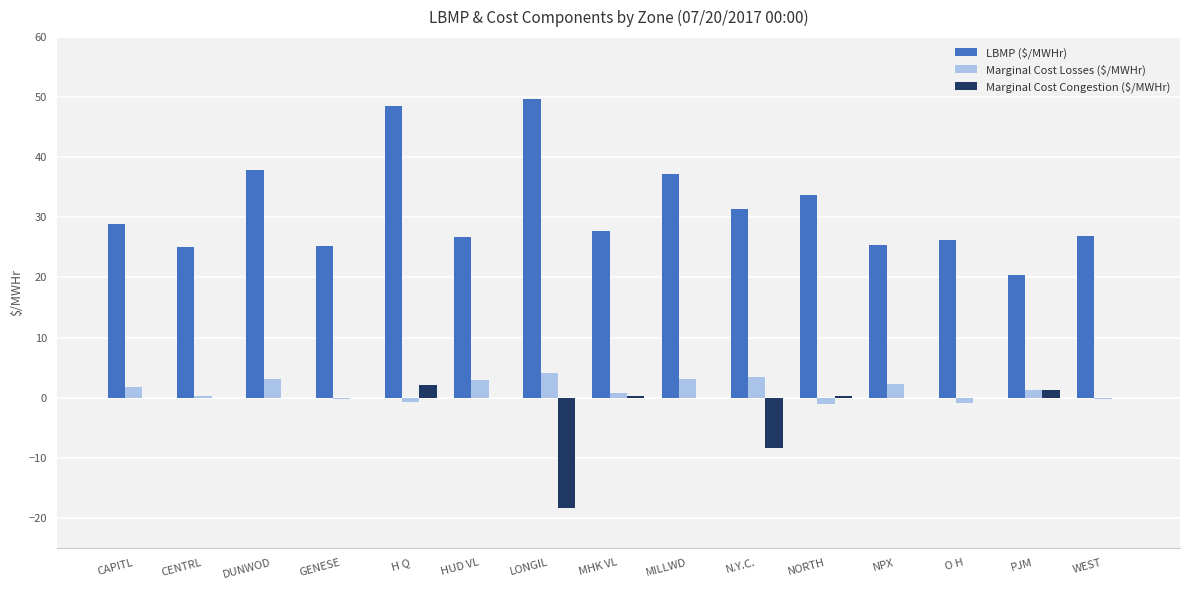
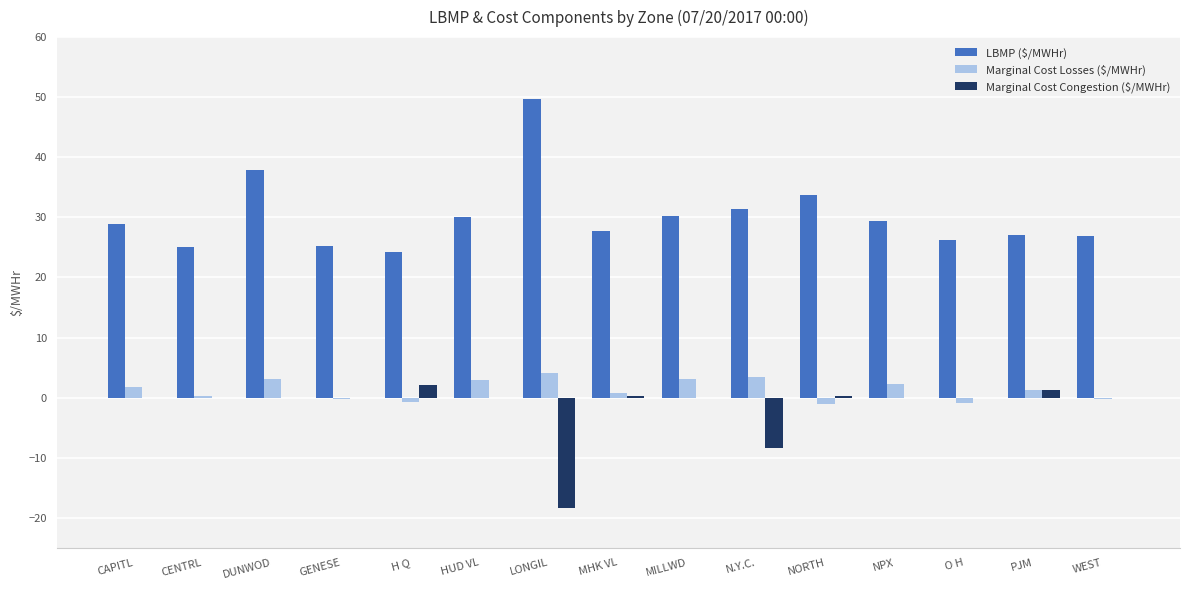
LBMP ($/MWHr), H Q: 49 -> 24
LBMP ($/MWHr), HUD VL: 27 -> 30
LBMP ($/MWHr), MILLWD: 37 -> 30
LBMP ($/MWHr), NPX: 25 -> 29
LBMP ($/MWHr), PJM: 20 -> 27
